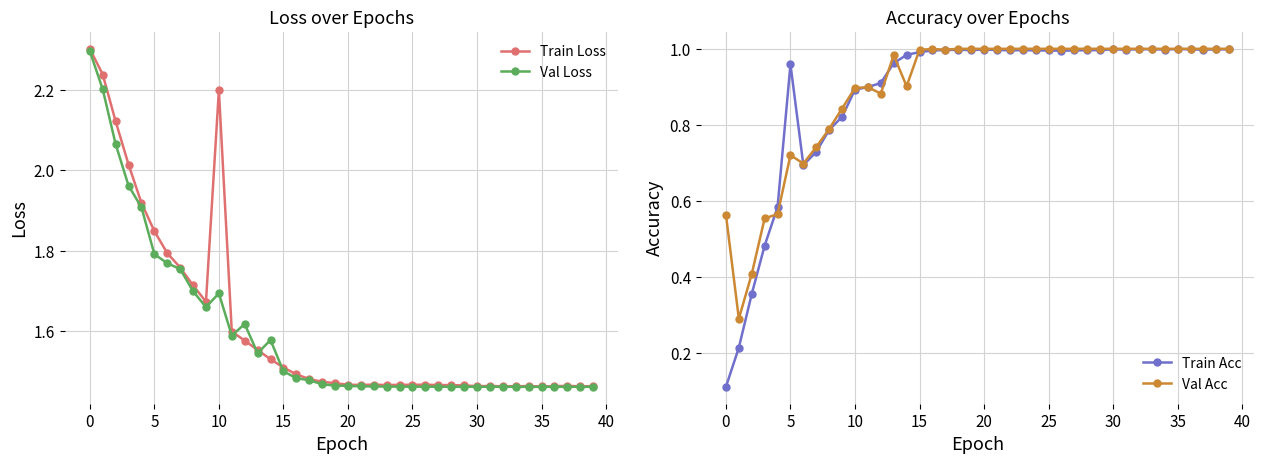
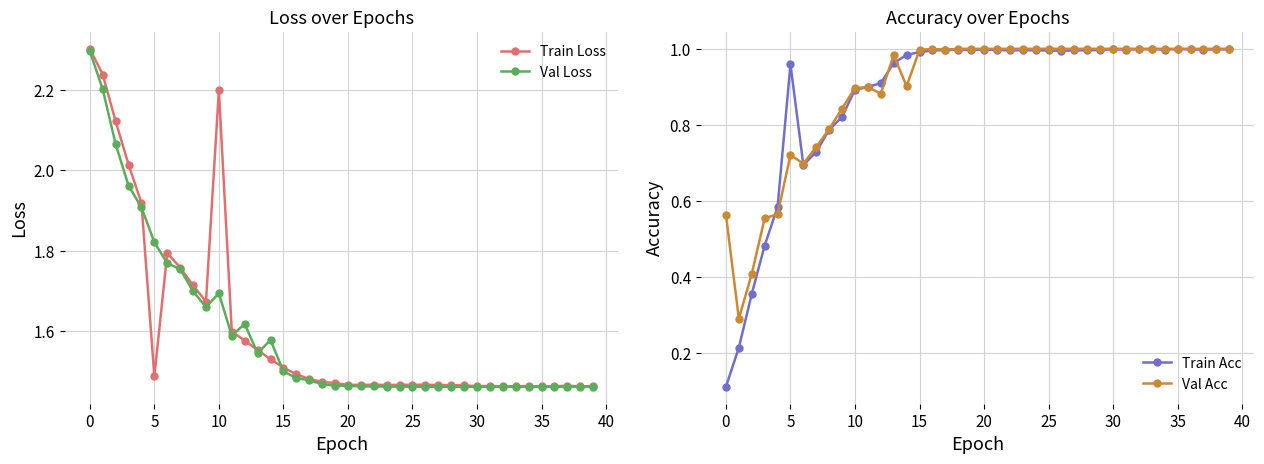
Loss over Epochs, Train Loss, 5: 1.85 -> 1.49
Loss over Epochs, Val Loss, 5: 1.79 -> 1.82
